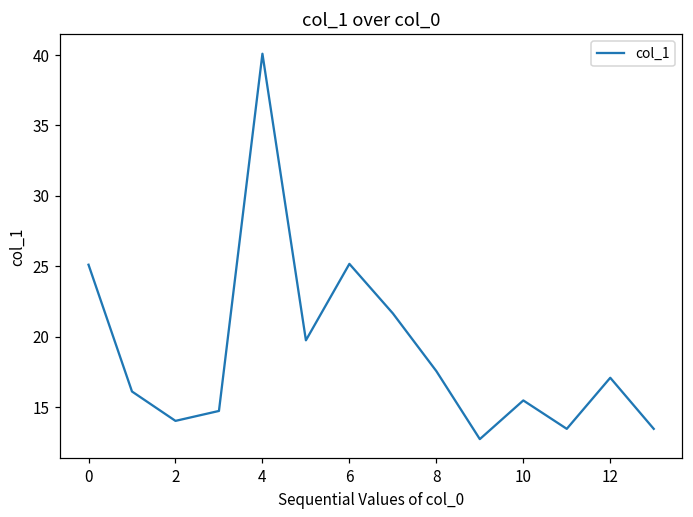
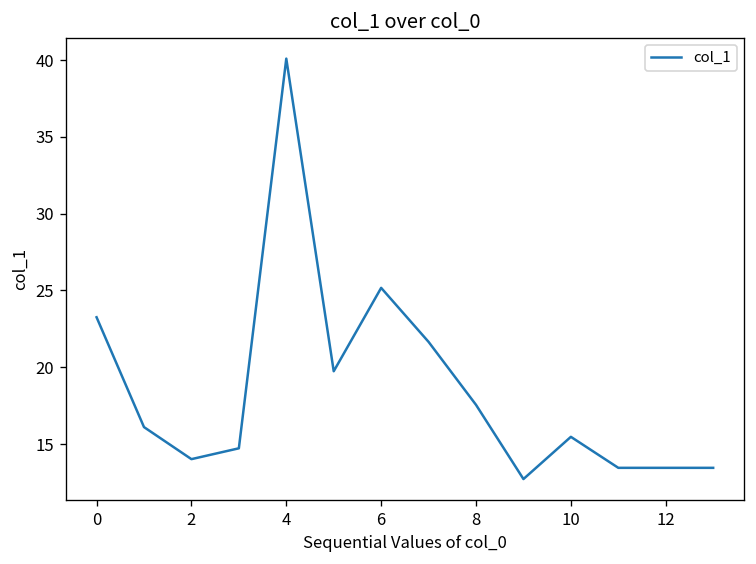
0: 25.1 -> 23.3
12: 17.1 -> 13.5
